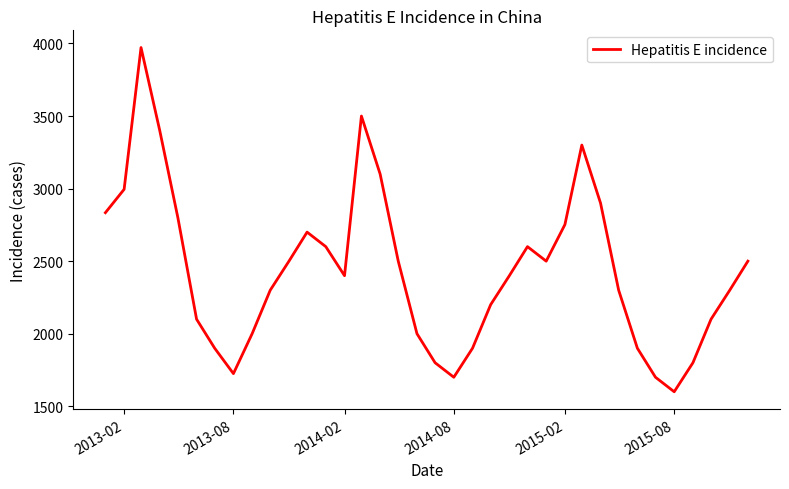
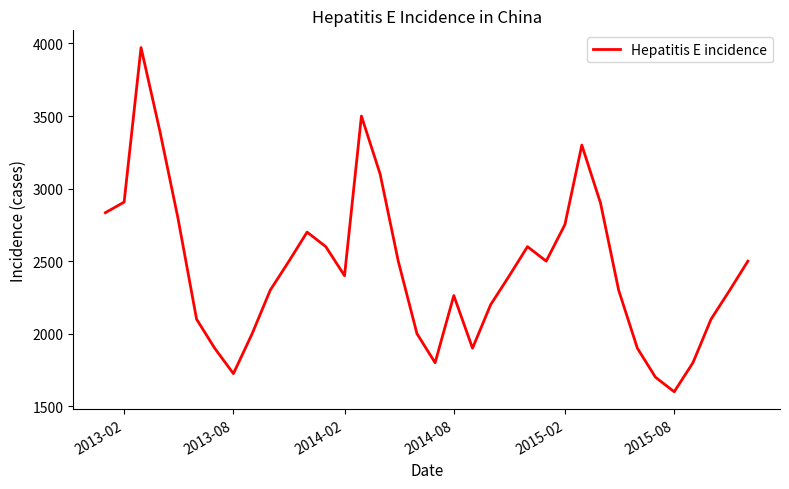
2013-02: 3000 -> 2910
2014-08: 1700 -> 2260
